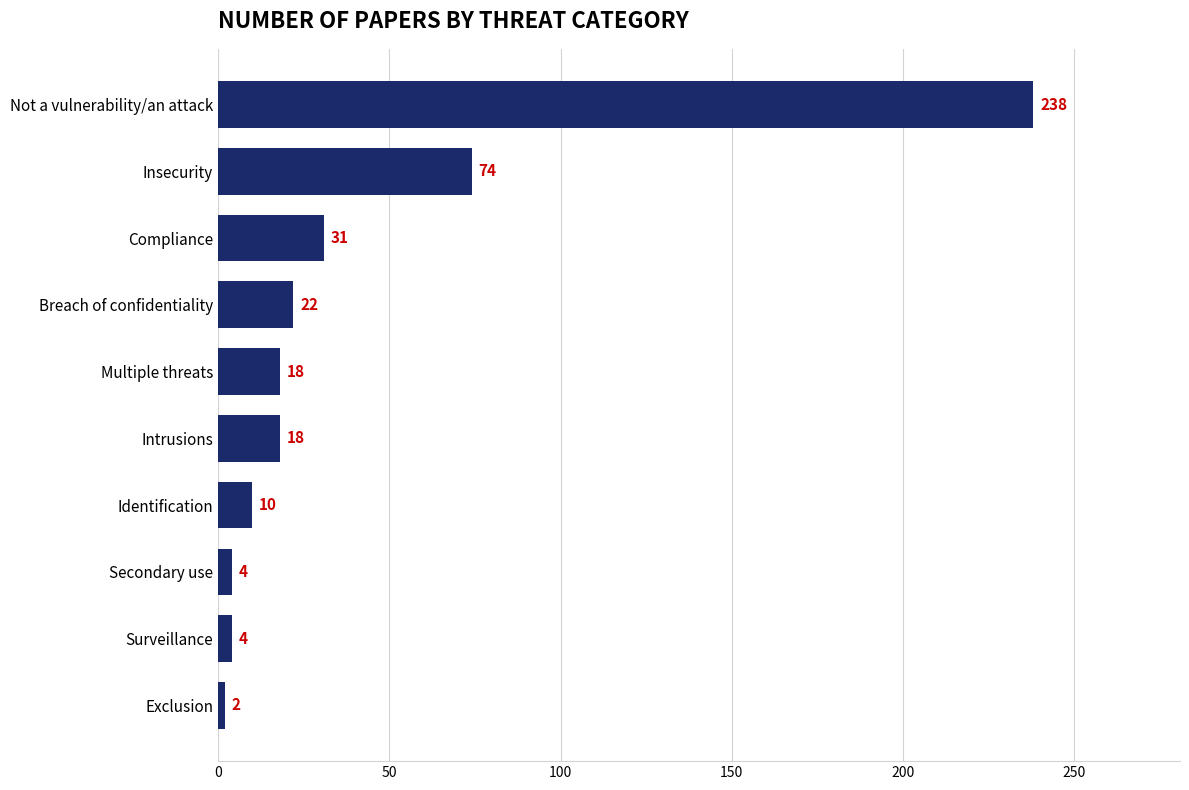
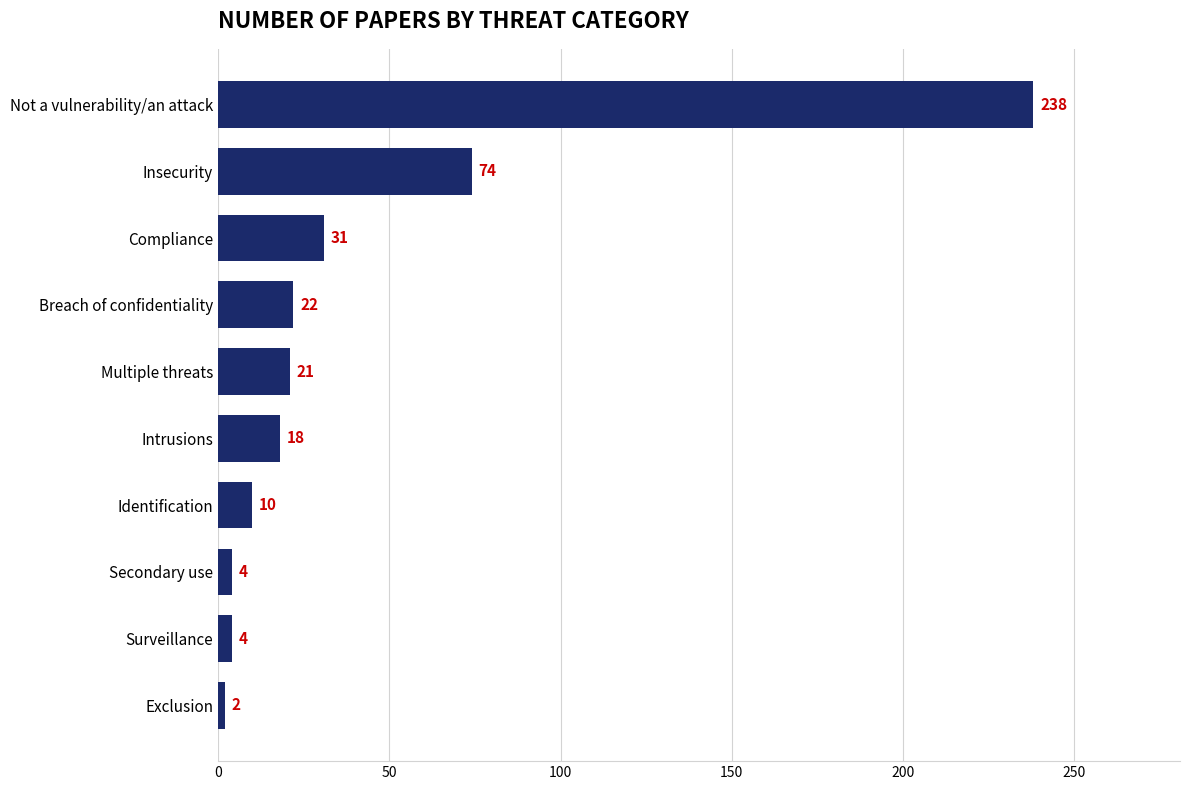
Multiple threats: 18 -> 21
